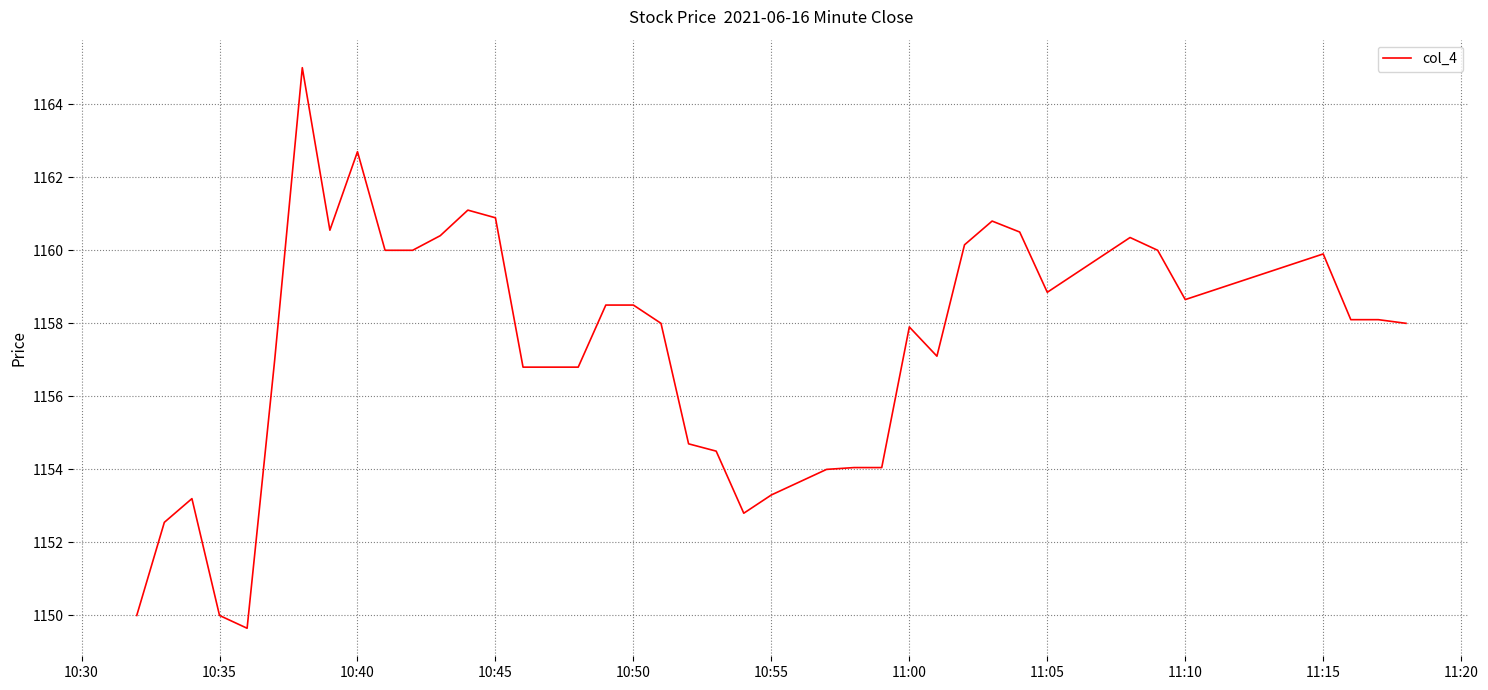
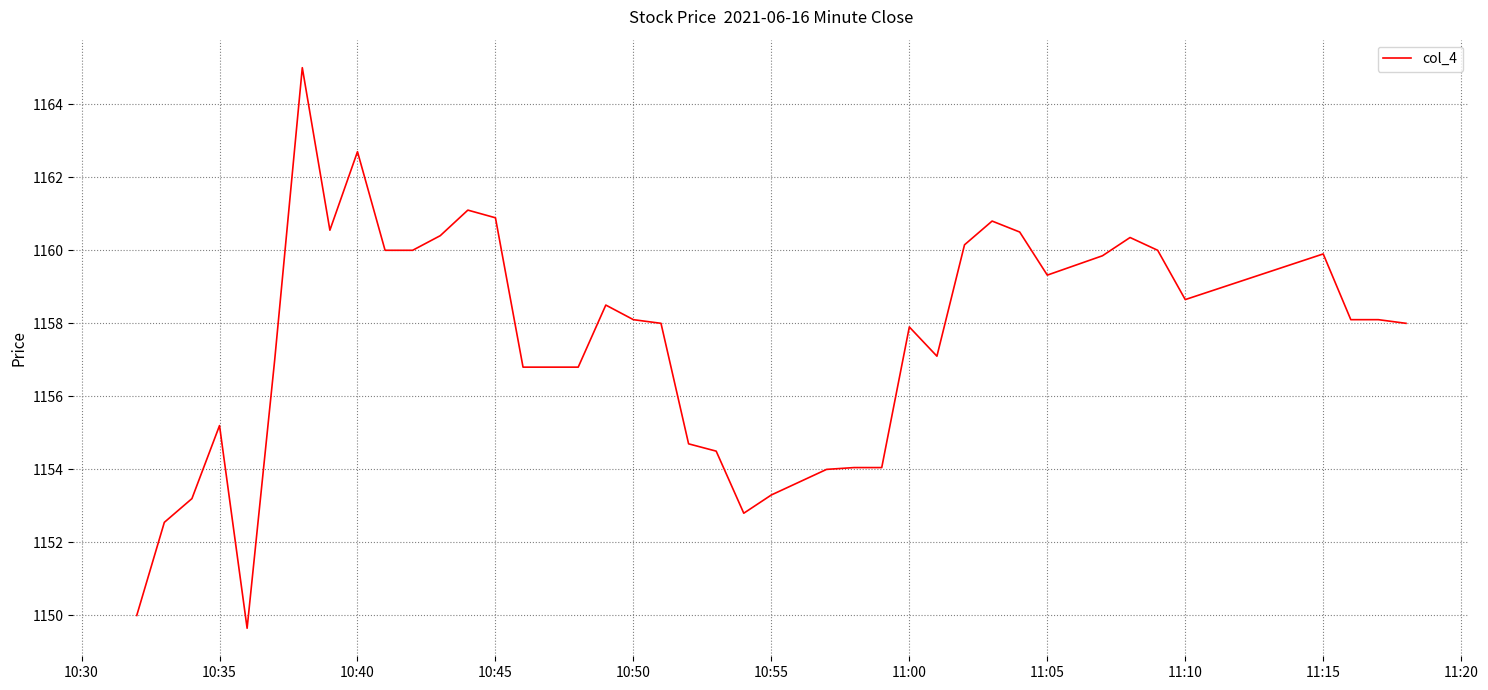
10:35: 1150.0 -> 1155.2
10:50: 1158.5 -> 1158.1
11:05: 1158.9 -> 1159.3
